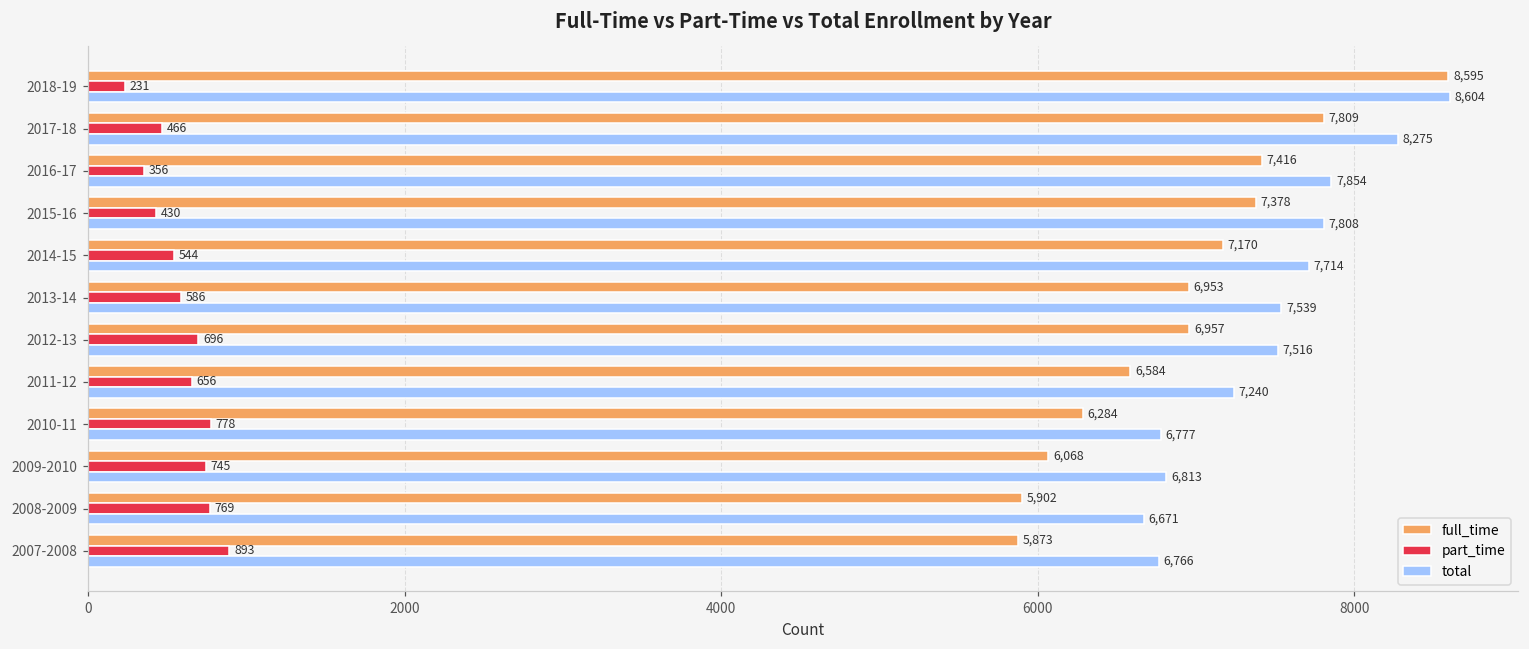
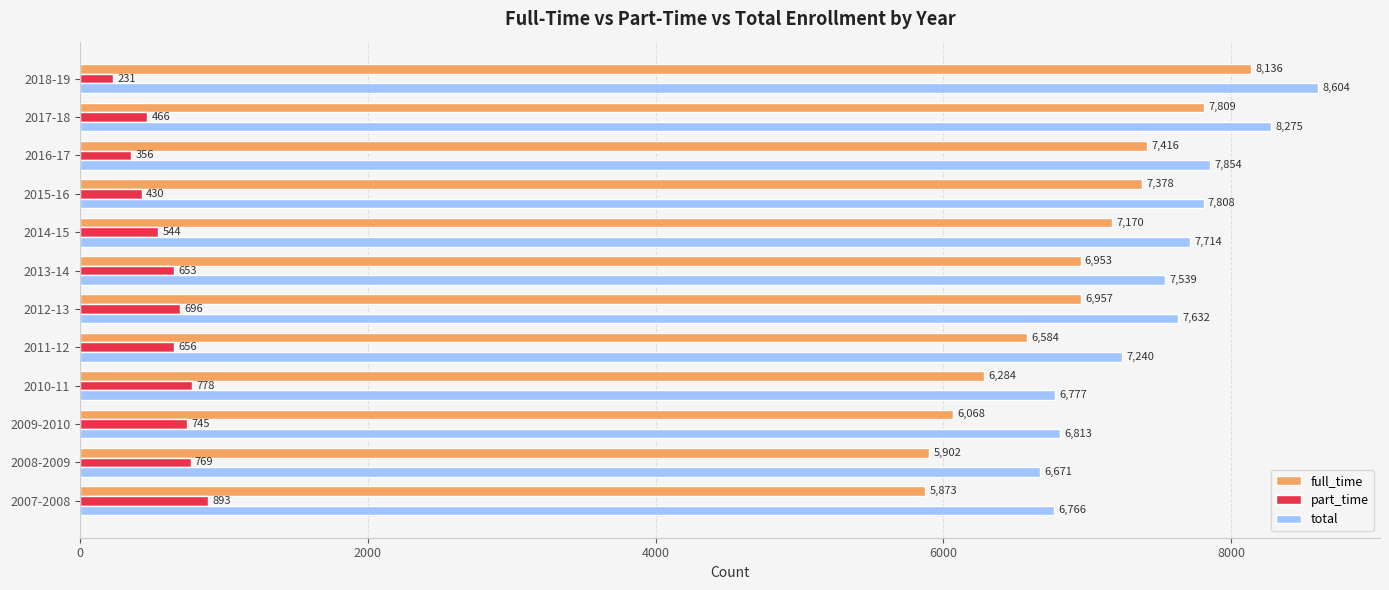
full_time, 2018-19: 8,595 -> 8,136
part_time, 2013-14: 586 -> 653
total, 2012-13: 7,516 -> 7,632
